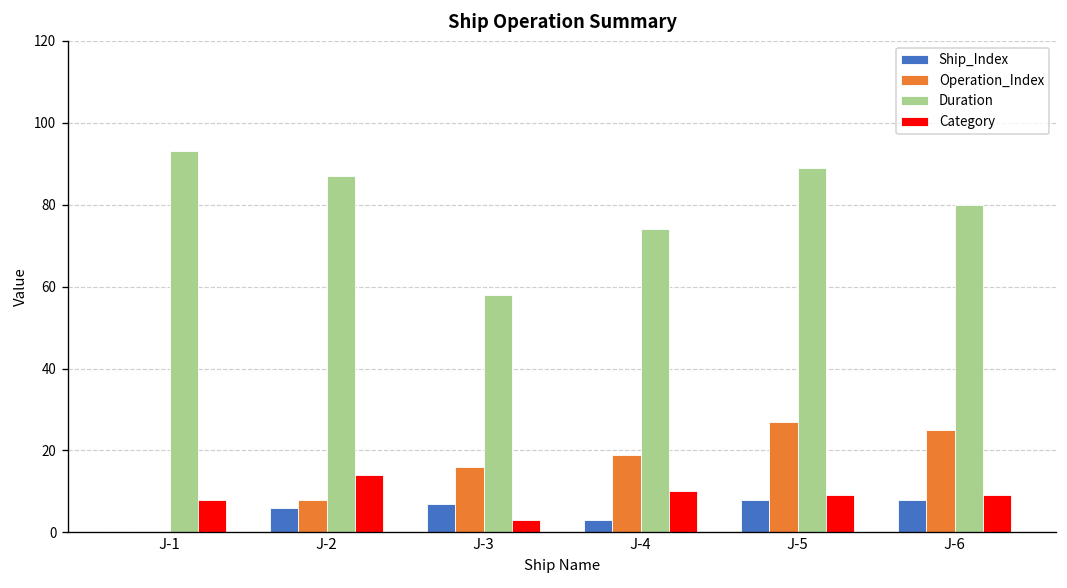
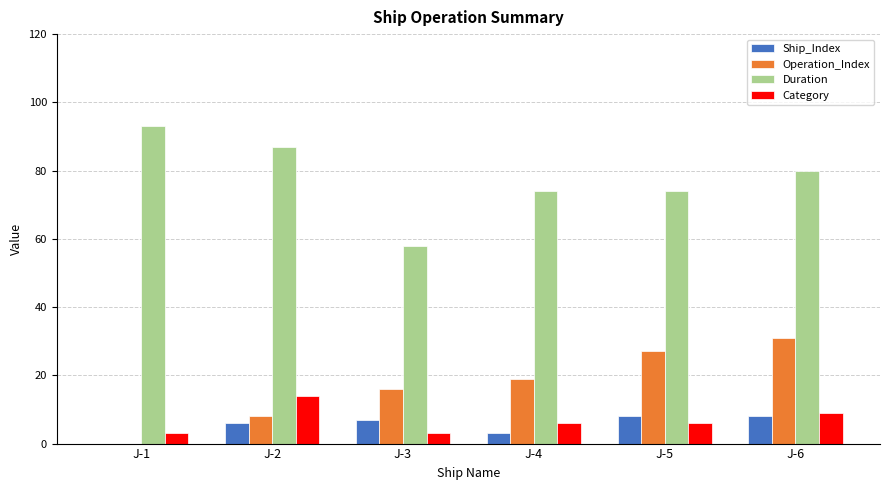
Category, J-1: 8 -> 3
Category, J-4: 10 -> 6
Duration, J-5: 89 -> 74
Category, J-5: 9 -> 6
Operation_Index, J-6: 25 -> 31
